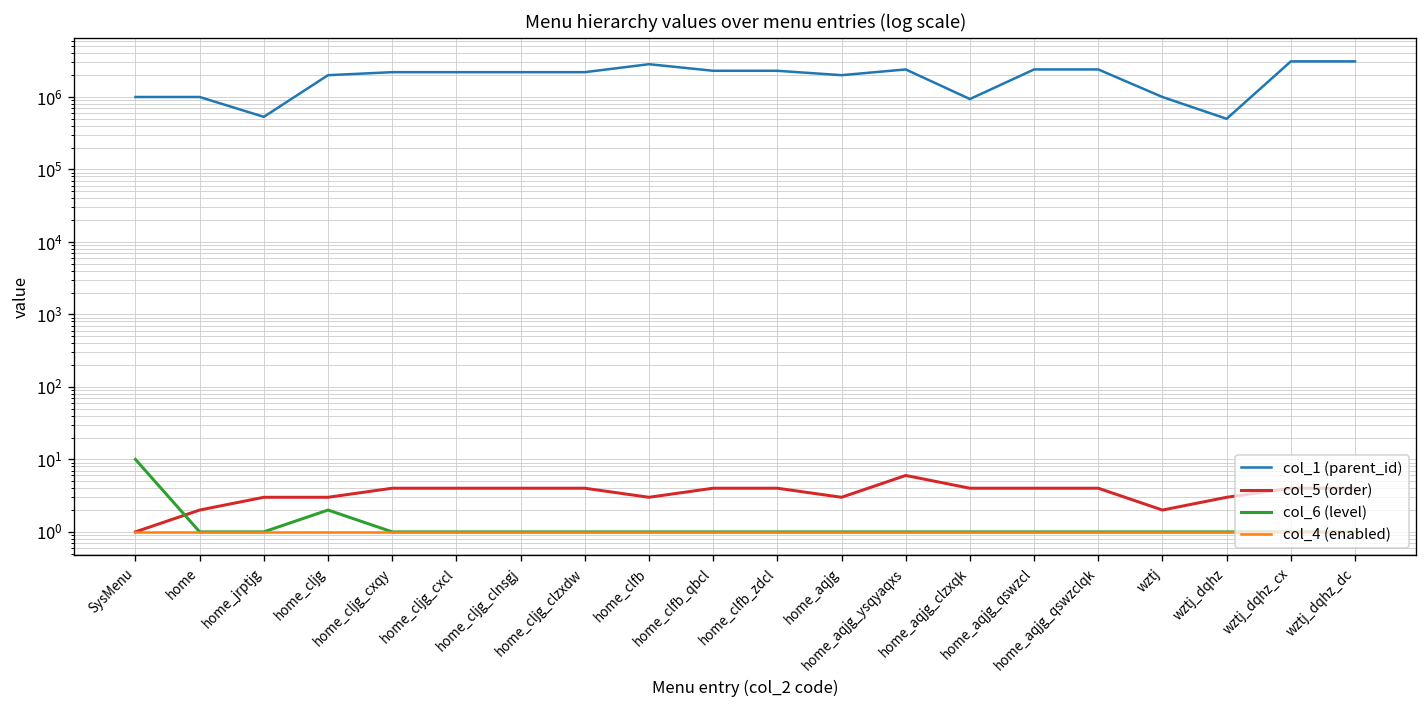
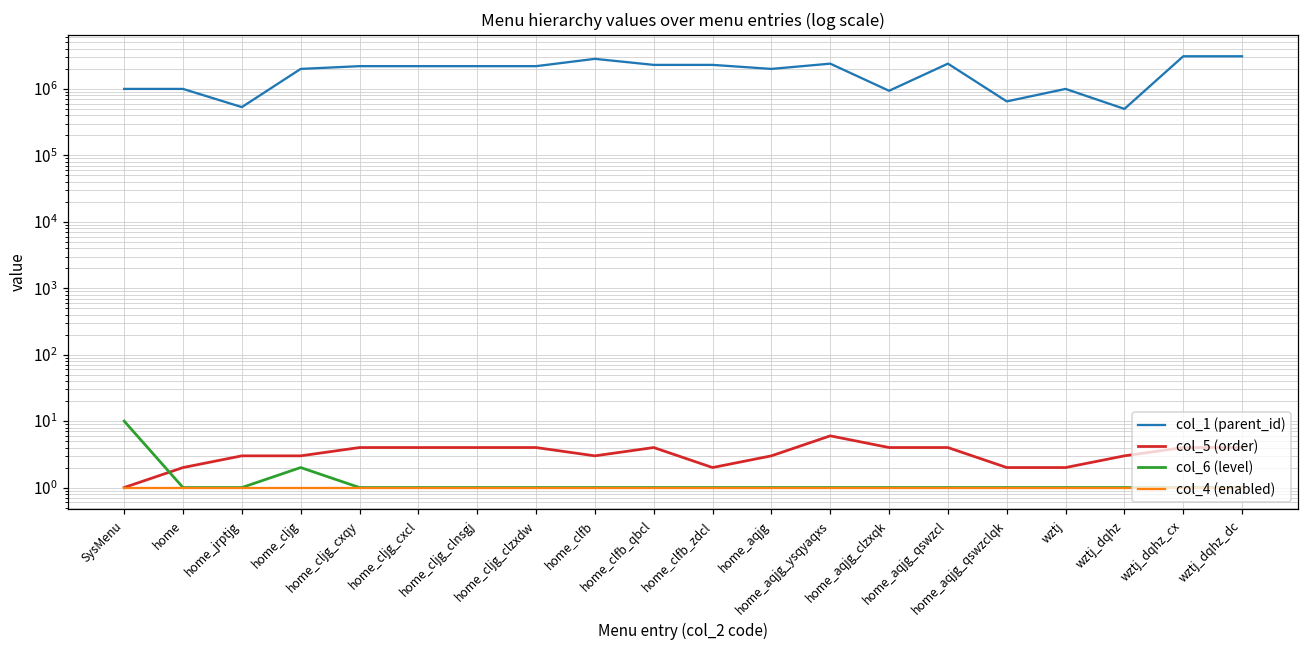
col_5 (order), home_clfb_zdcl: 4 -> 2
col_1 (parent_id), home_aqjg_qswzclqk: 2400000 -> 600000
col_5 (order), home_aqjg_qswzclqk: 4 -> 2
